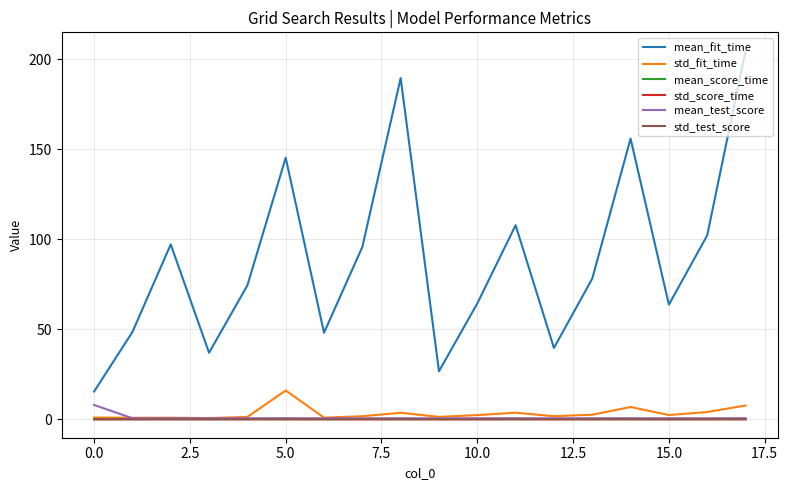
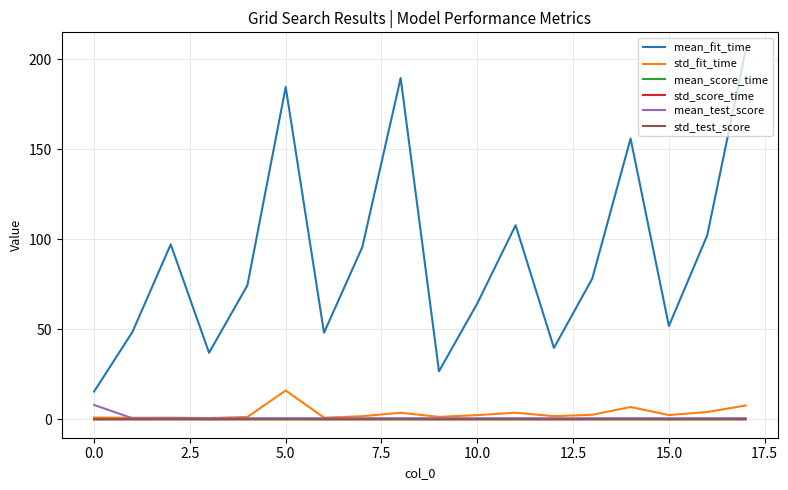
mean_fit_time, 5.0: 145 -> 184
mean_fit_time, 15.0: 64 -> 52
